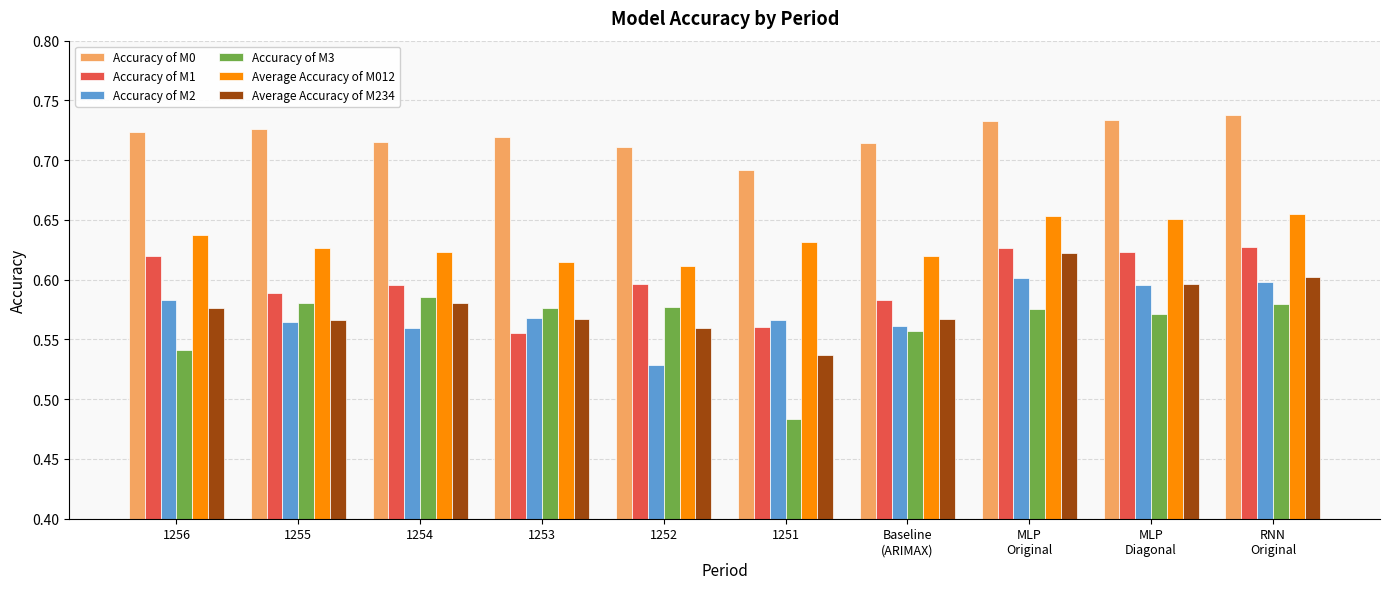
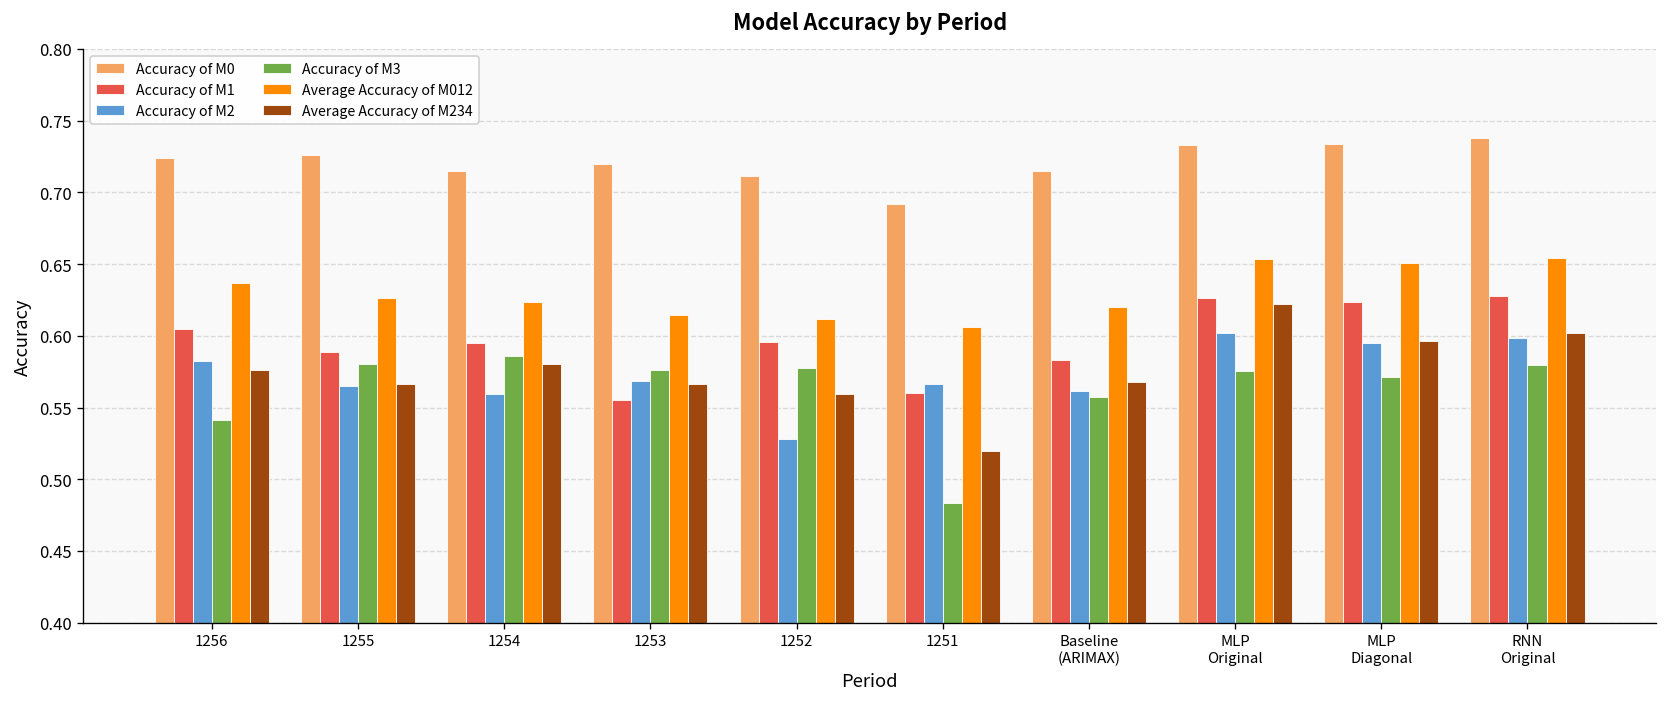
Accuracy of M1, 1256: 0.620 -> 0.605
Average Accuracy of M012, 1251: 0.631 -> 0.606
Average Accuracy of M234, 1251: 0.537 -> 0.519
